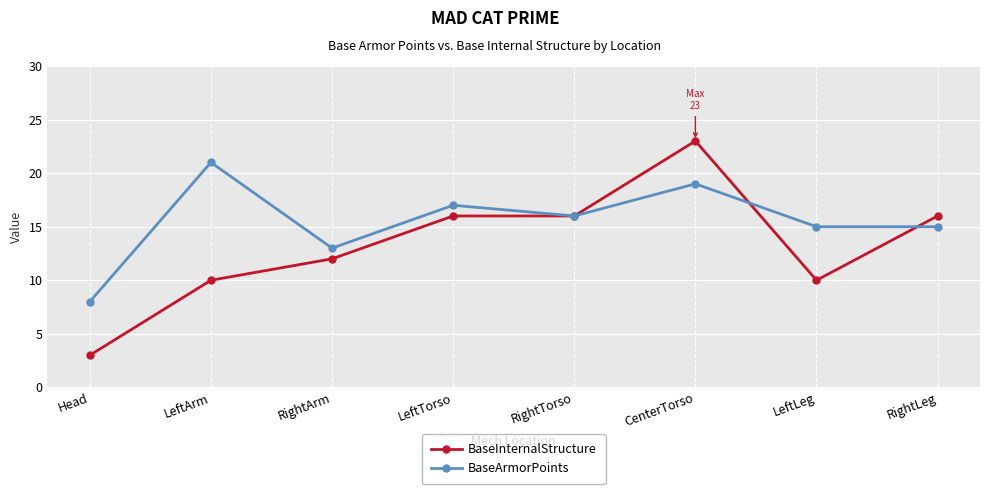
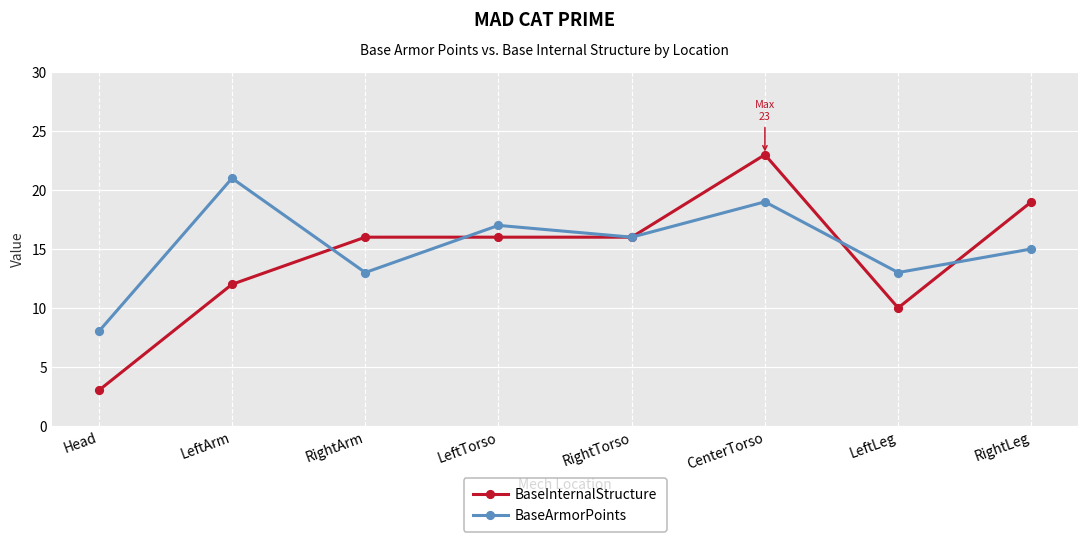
BaseInternalStructure, LeftArm: 10 -> 12
BaseInternalStructure, RightArm: 12 -> 16
BaseArmorPoints, LeftLeg: 15 -> 13
BaseInternalStructure, RightLeg: 16 -> 19
